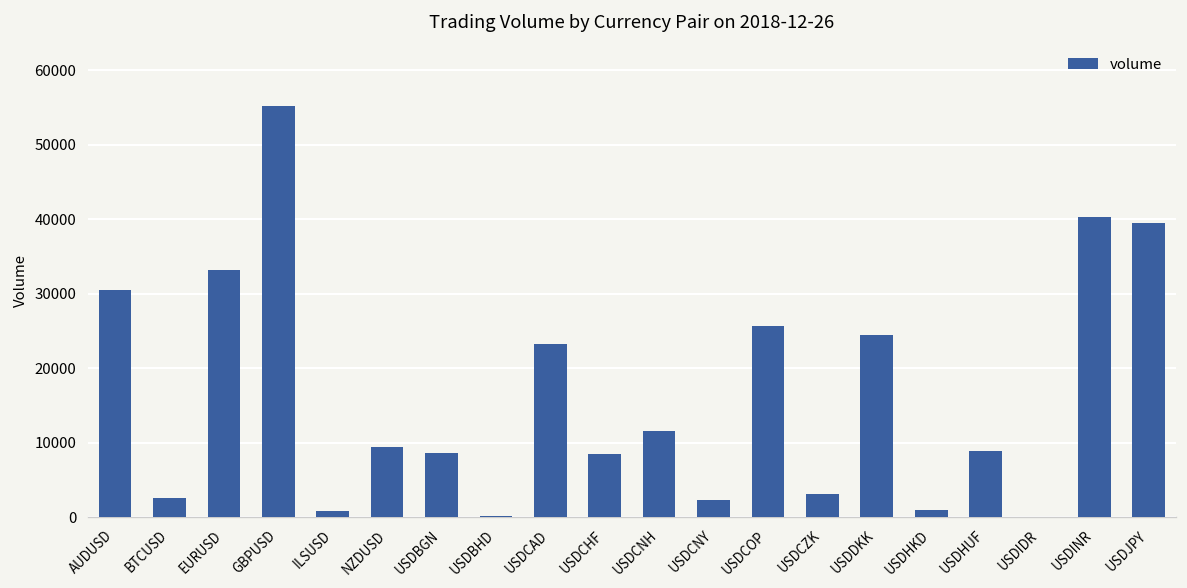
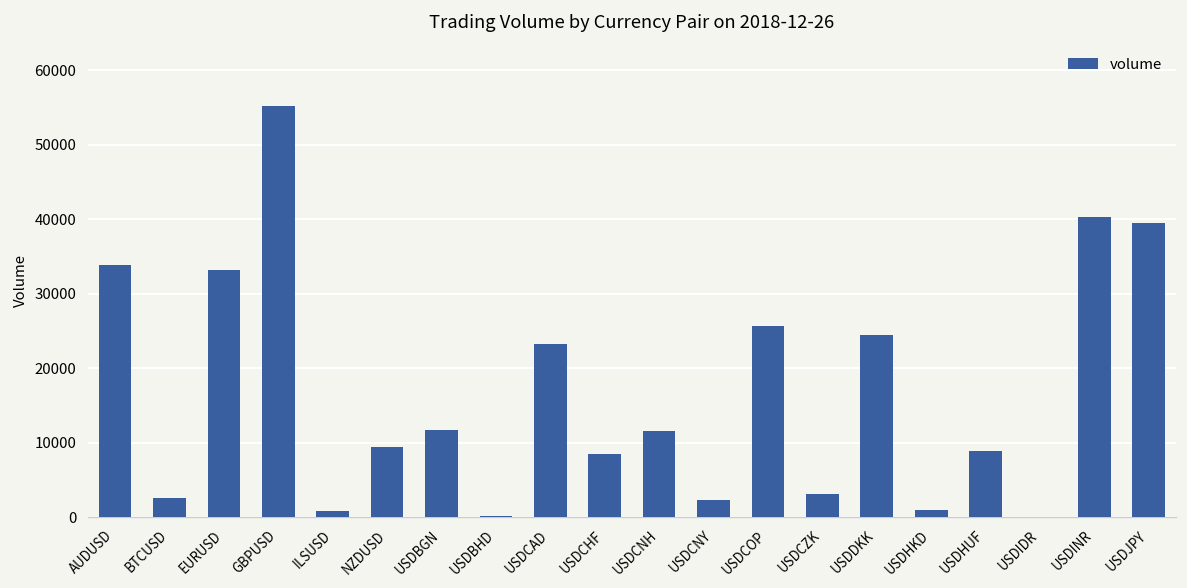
AUDUSD: 31000 -> 34000
USDBGN: 9000 -> 12000
